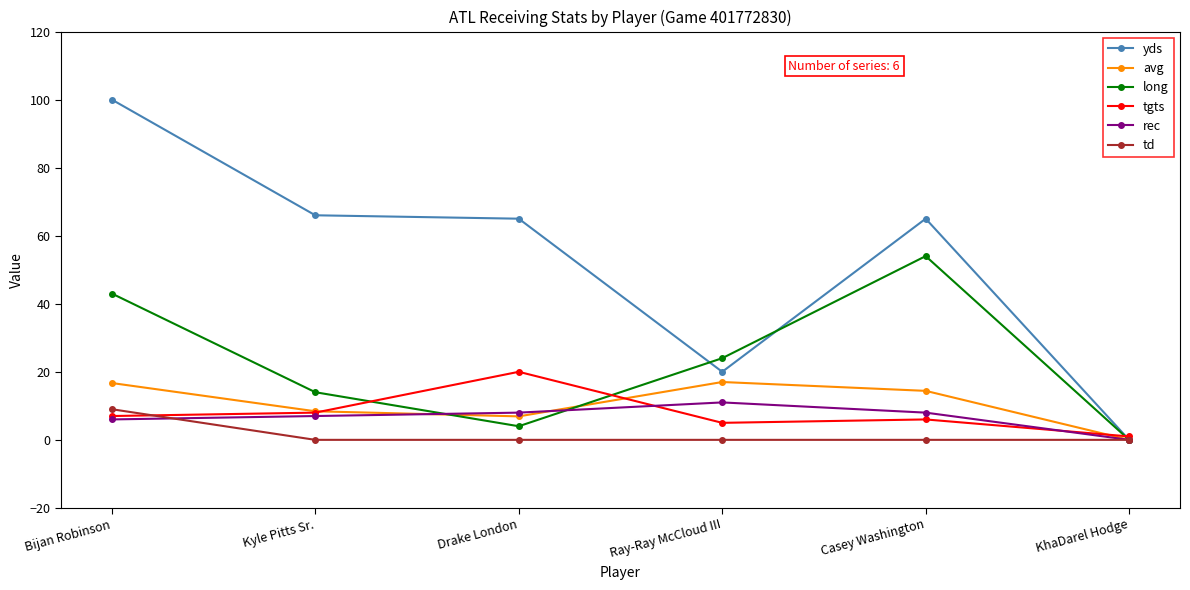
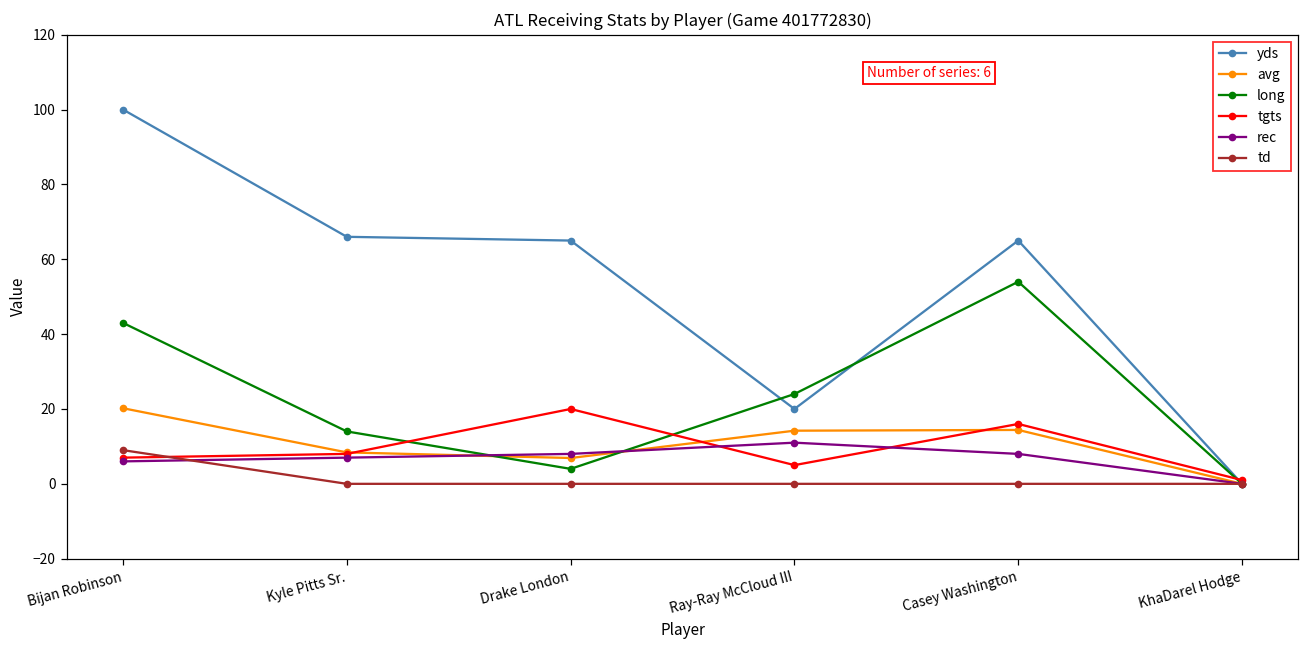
avg, Bijan Robinson: 17 -> 20
avg, Ray-Ray McCloud III: 17 -> 14
tgts, Casey Washington: 6 -> 16
